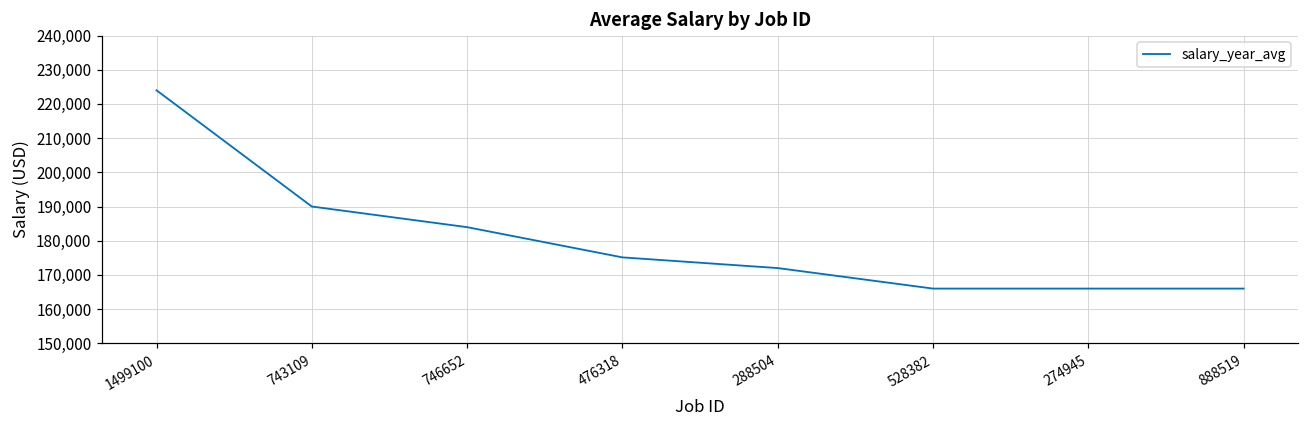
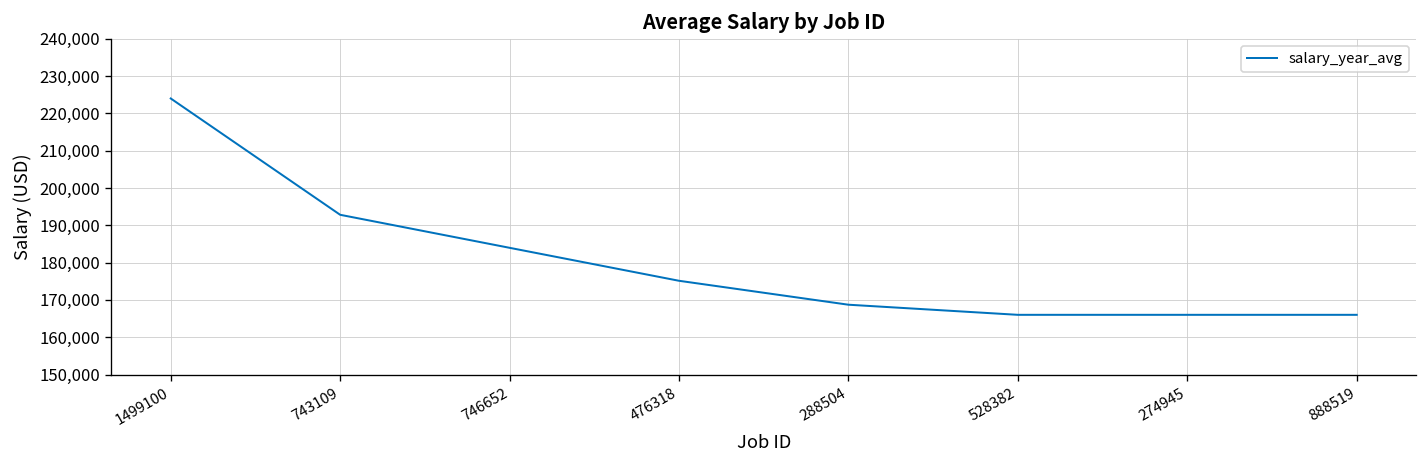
743109: 190,000 -> 193,000
288504: 172,000 -> 169,000
